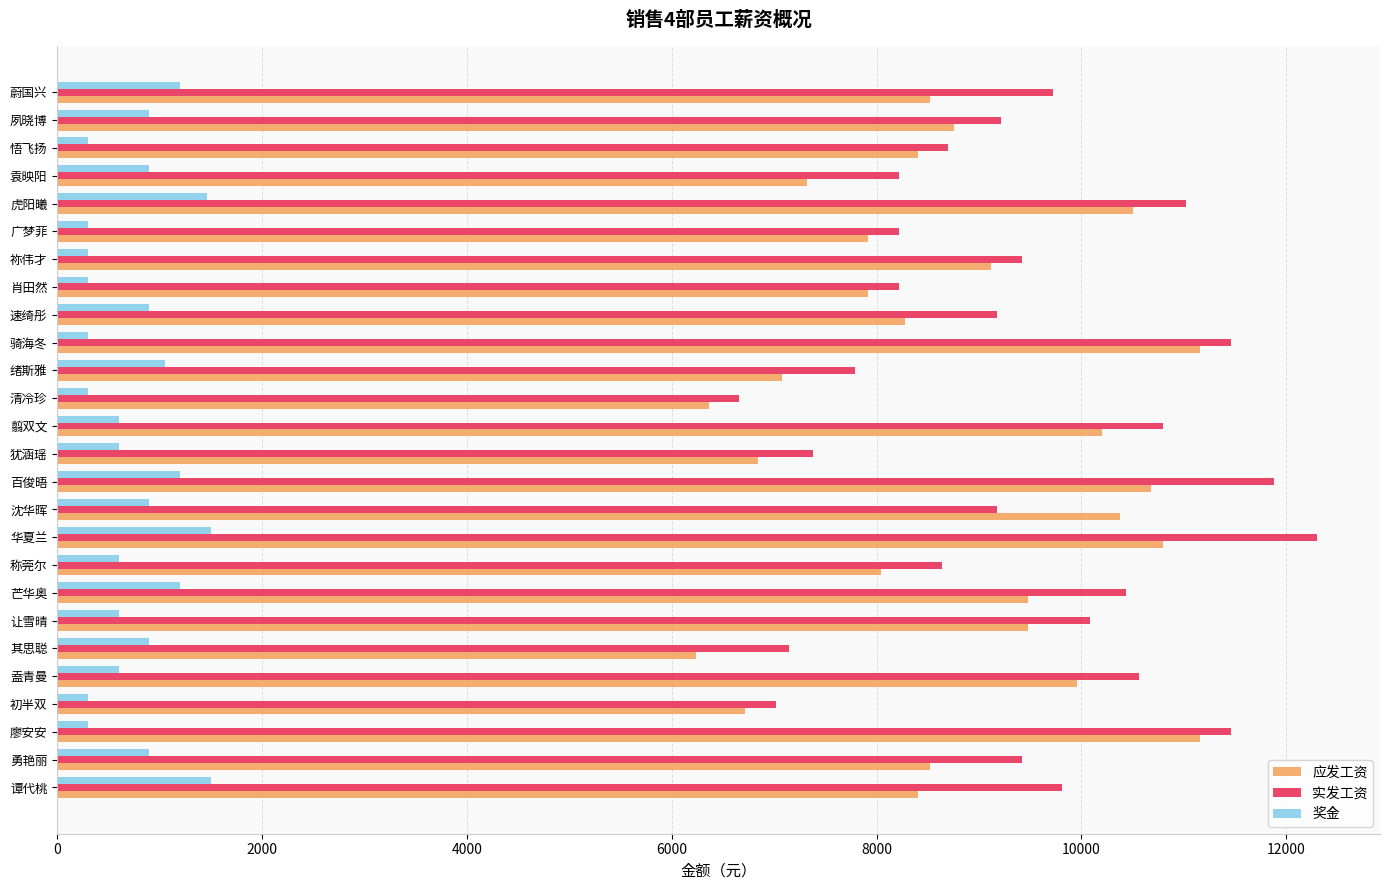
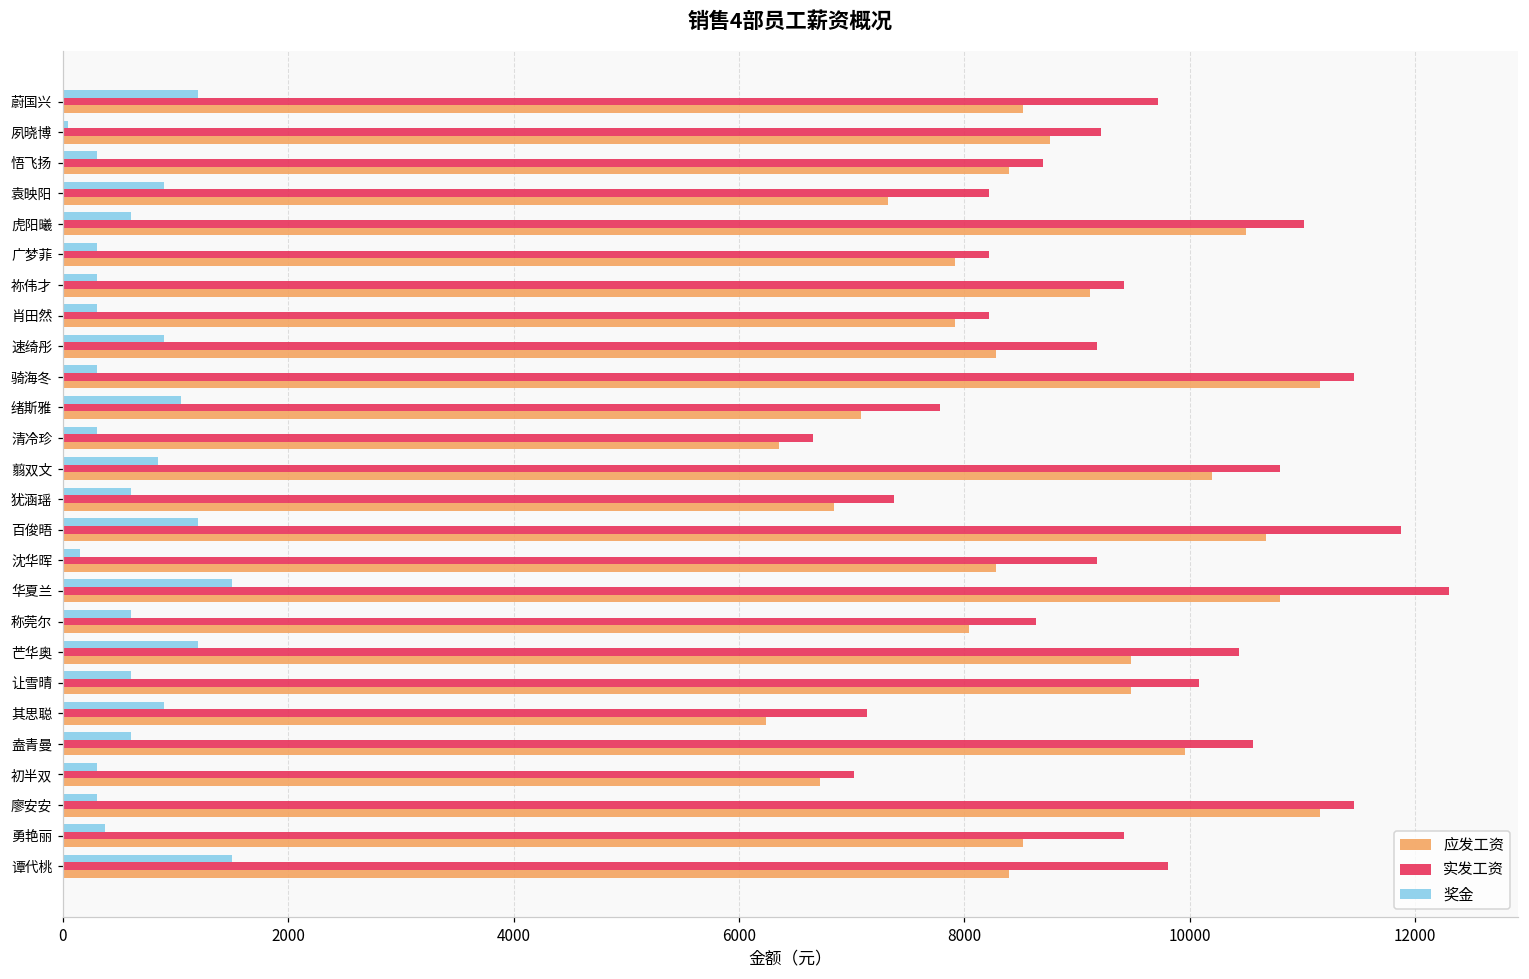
奖金, 夙晓博: 900 -> 40
奖金, 虎阳曦: 1460 -> 600
奖金, 翦双文: 600 -> 850
奖金, 沈华晖: 900 -> 150
应发工资, 沈华晖: 10380 -> 8280
奖金, 勇艳丽: 900 -> 380
